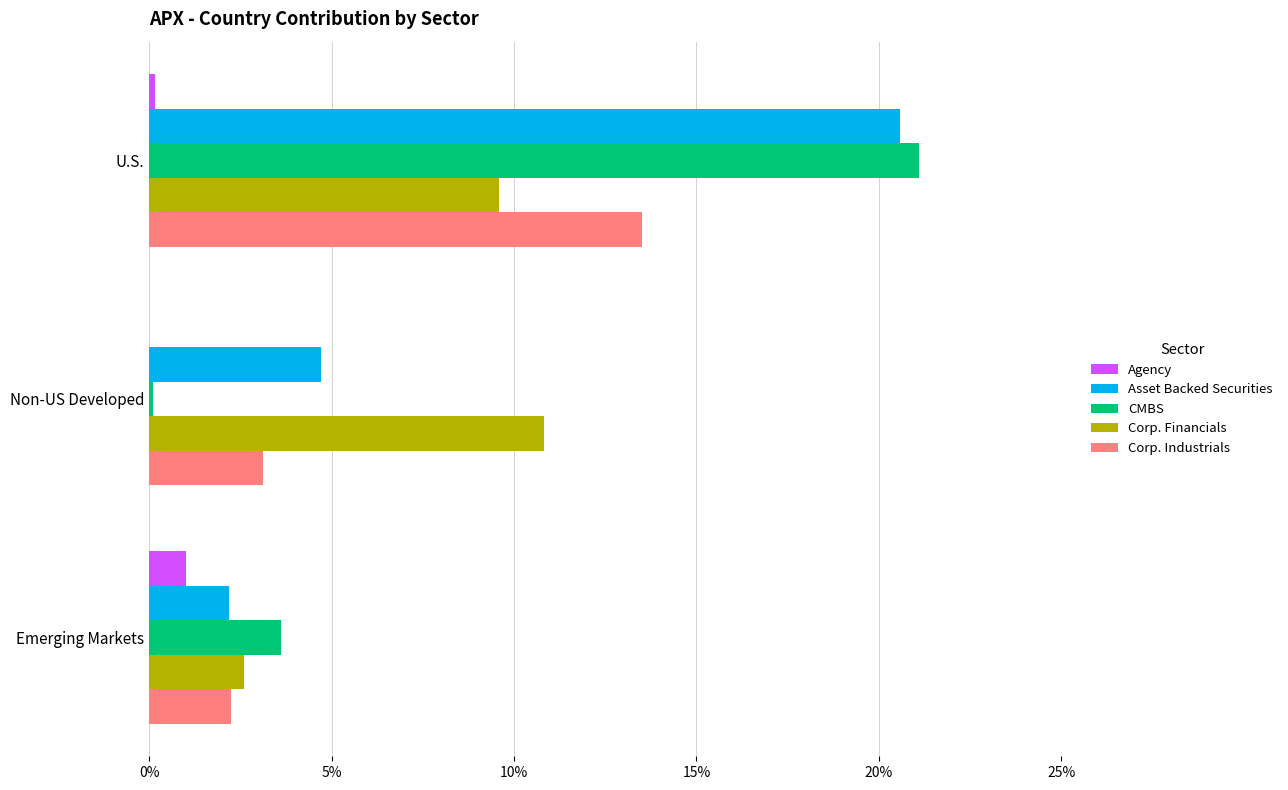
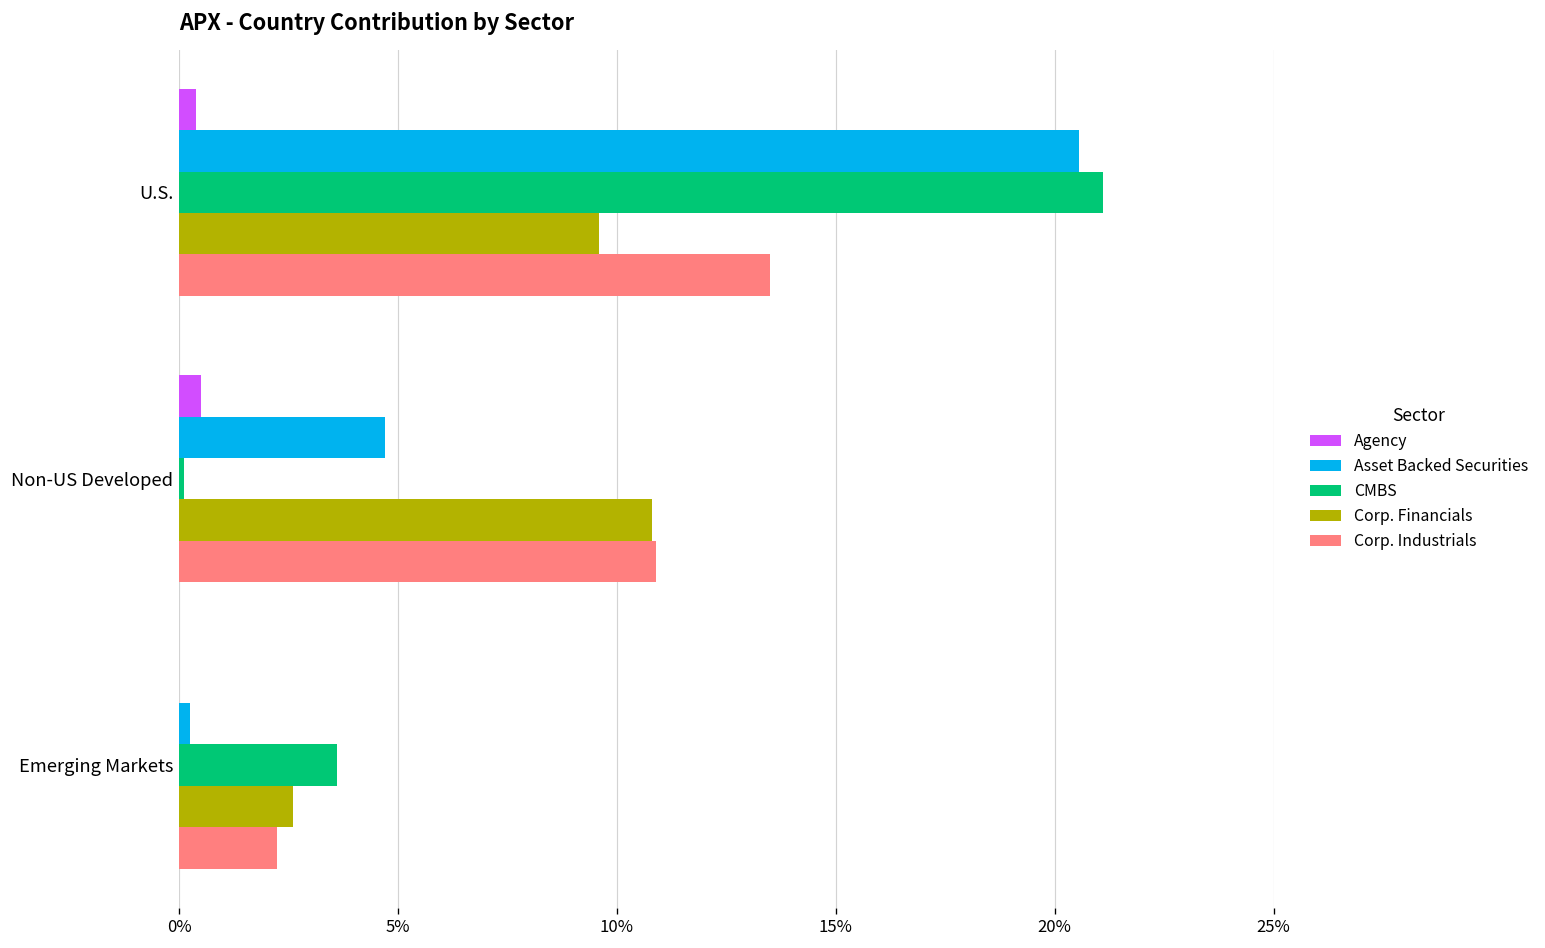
Agency, U.S.: 0.2% -> 0.4%
Agency, Non-US Developed: 0.0% -> 0.5%
Corp. Industrials, Non-US Developed: 3.1% -> 10.9%
Agency, Emerging Markets: 1% -> 0%
Asset Backed Securities, Emerging Markets: 2.2% -> 0.3%
